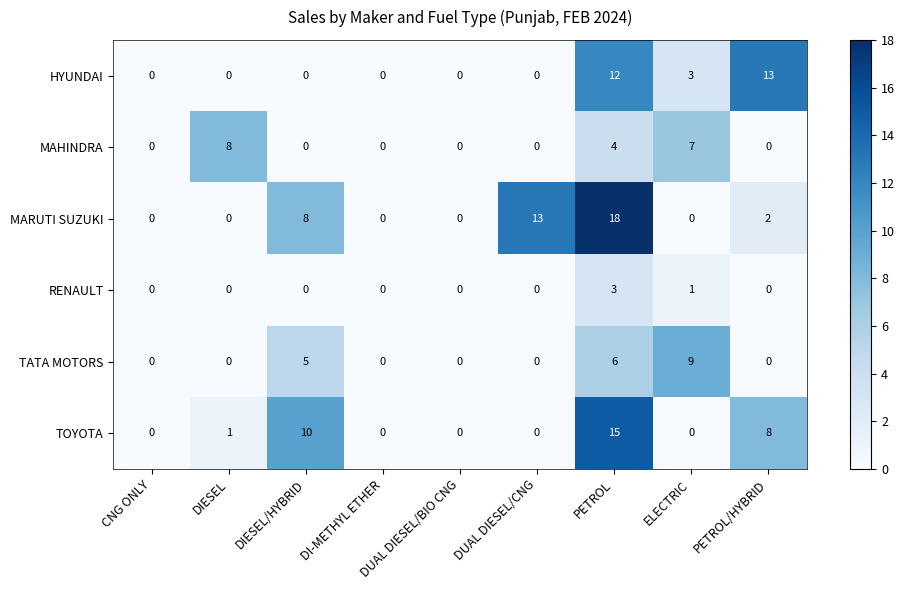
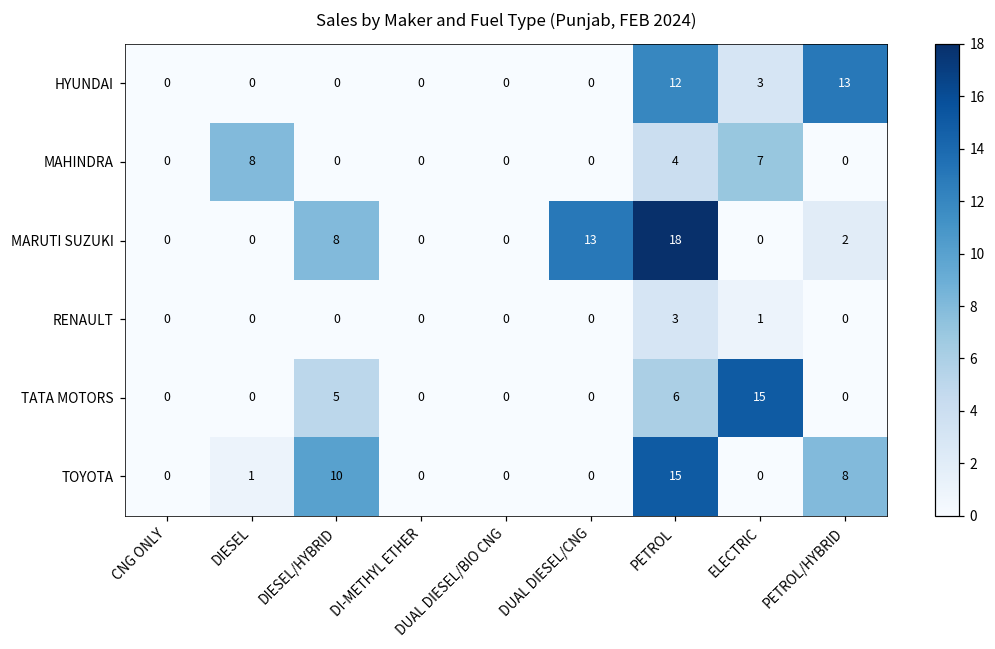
TATA MOTORS, ELECTRIC: 9 -> 15
